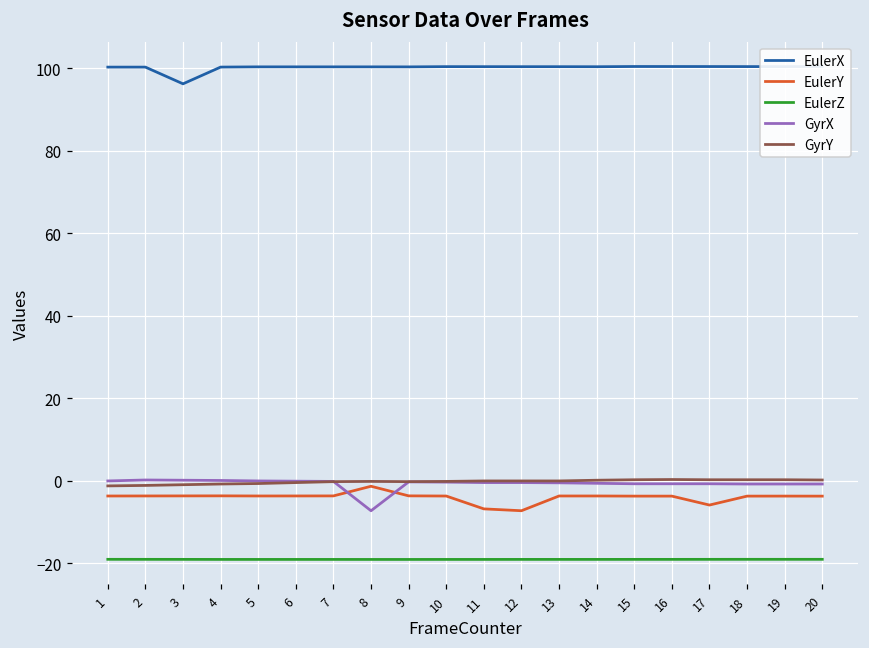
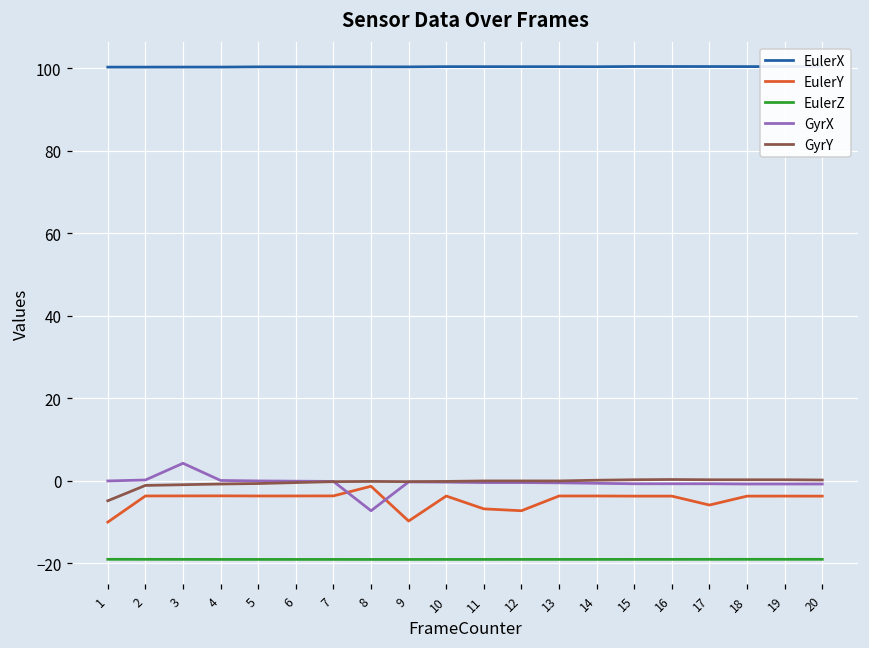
EulerY, 1: -4 -> -10
GyrY, 1: -1 -> -5
EulerX, 3: 96 -> 100
GyrX, 3: 0 -> 4
EulerY, 9: -4 -> -10
